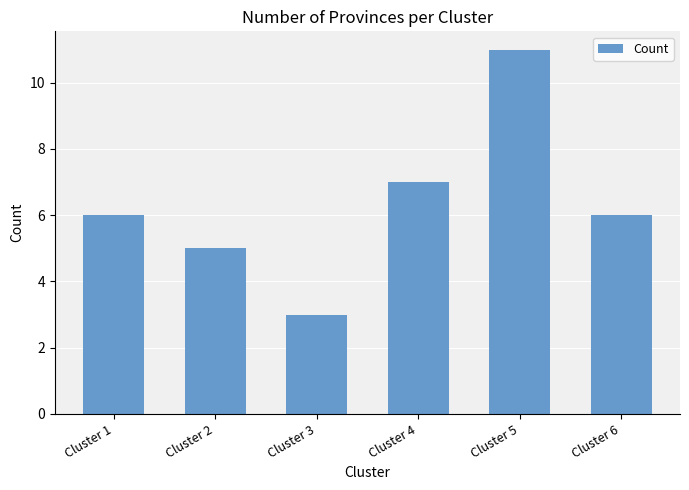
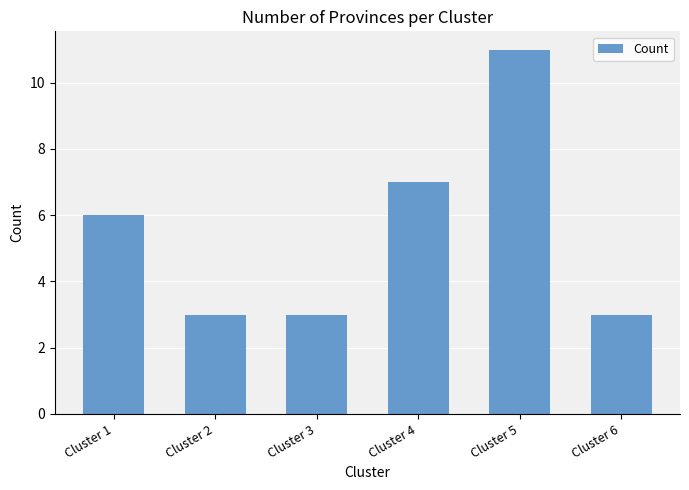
Cluster 2: 5 -> 3
Cluster 6: 6 -> 3
